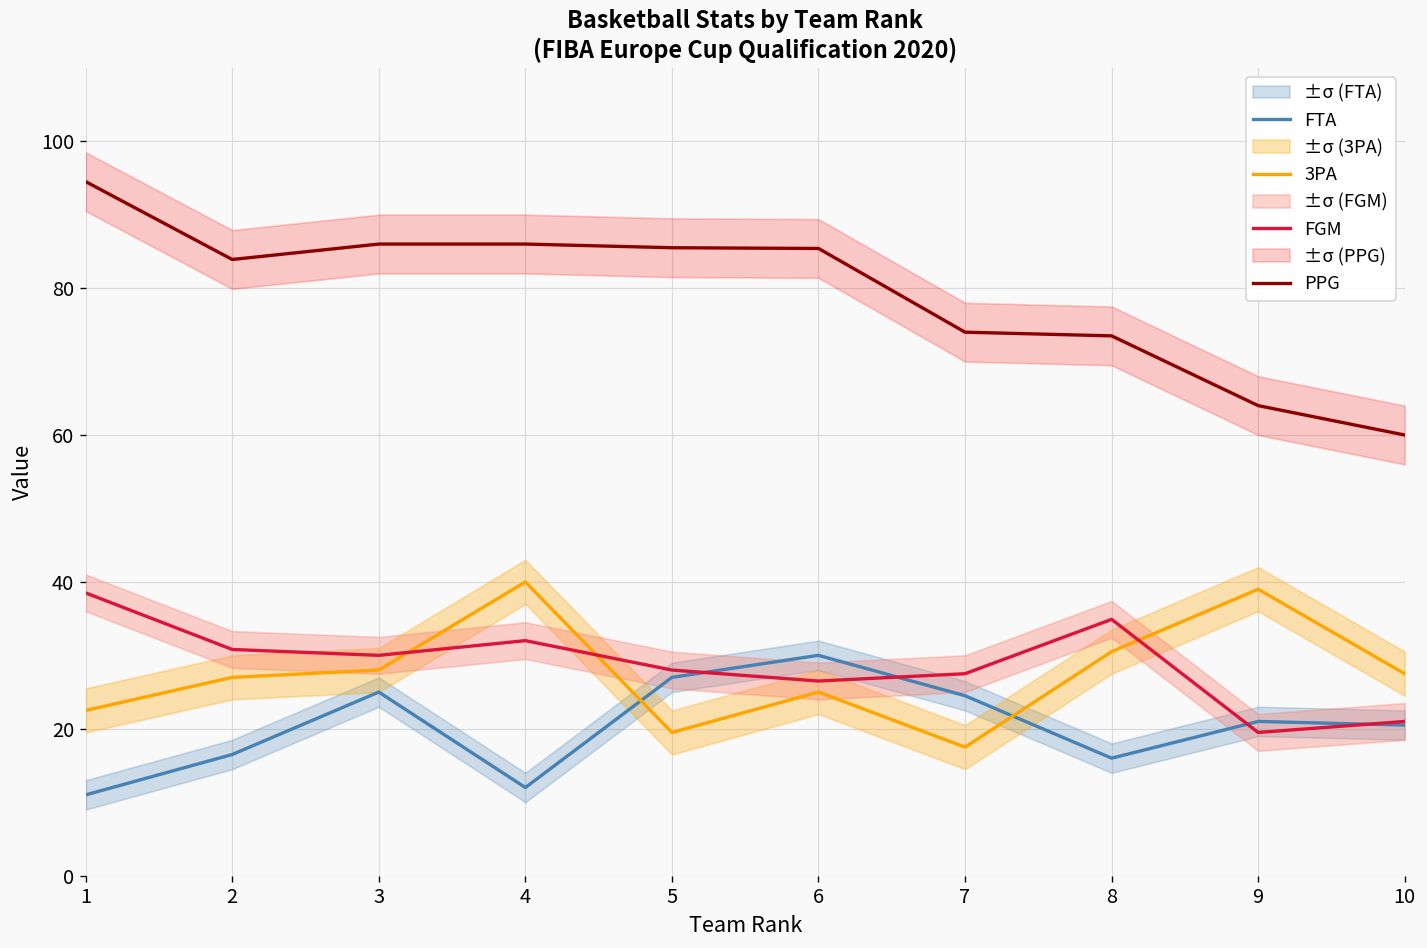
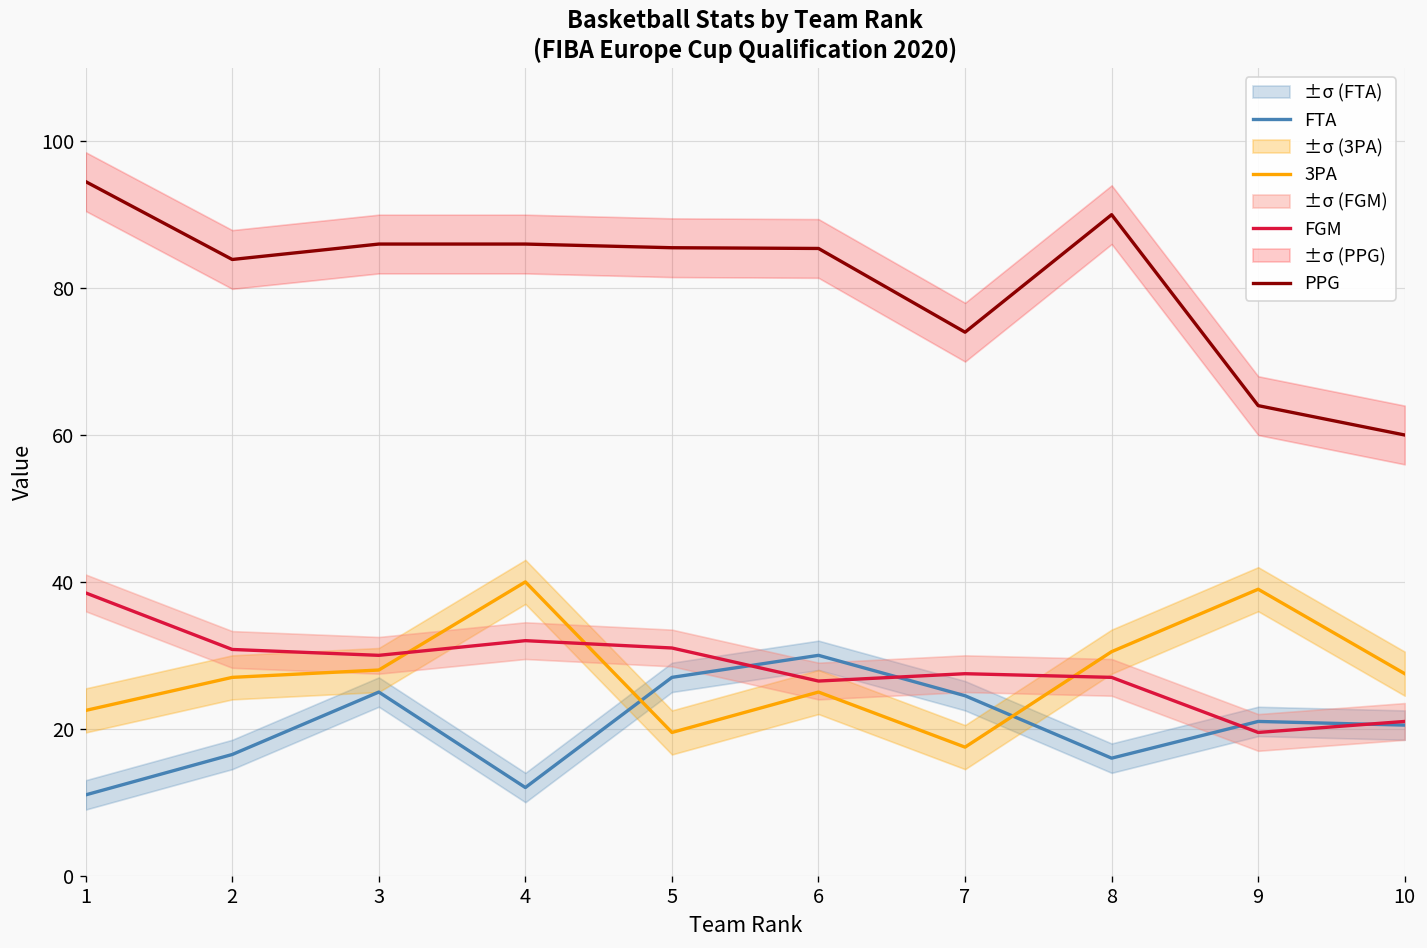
FGM, 5: 28 -> 31
FGM, 8: 35 -> 27
PPG, 8: 74 -> 90
